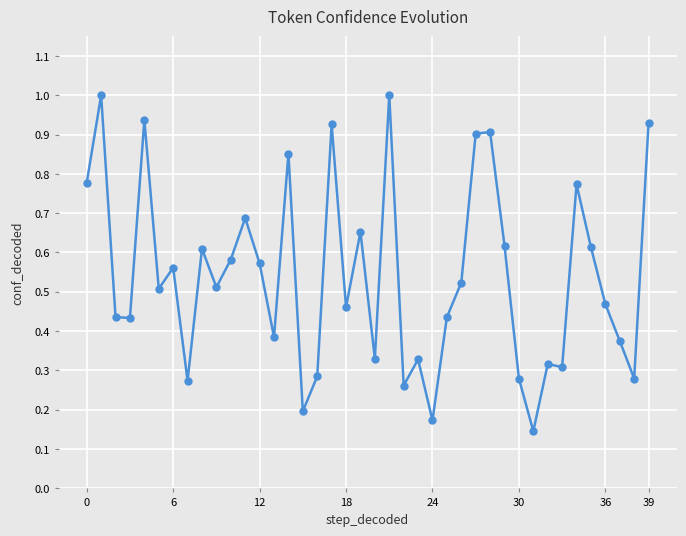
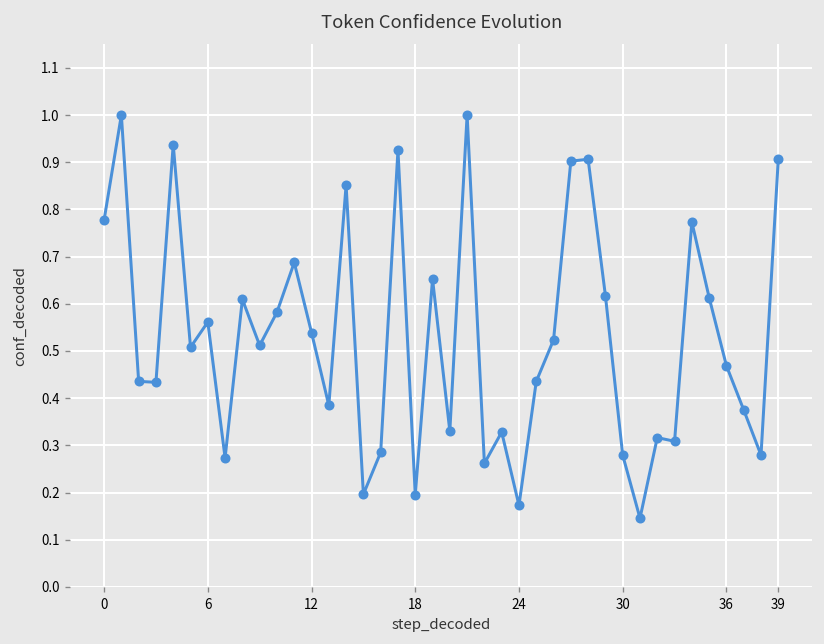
12: 0.57 -> 0.54
18: 0.46 -> 0.20
39: 0.93 -> 0.91
